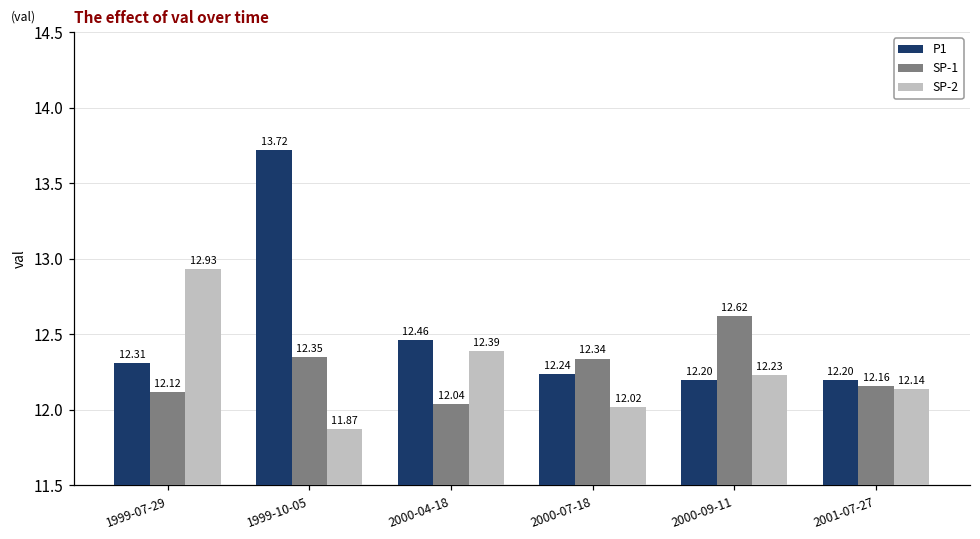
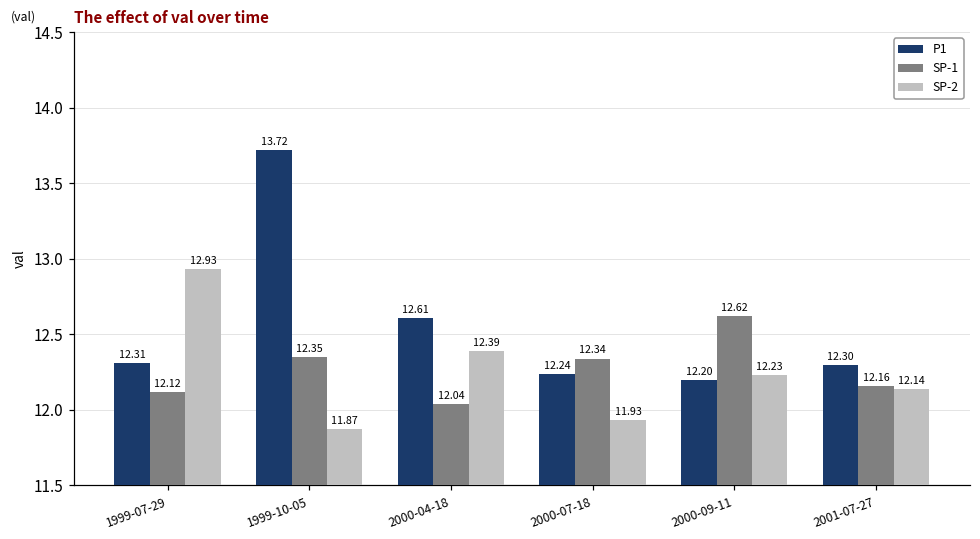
P1, 2000-04-18: 12.46 -> 12.61
SP-2, 2000-07-18: 12.02 -> 11.93
P1, 2001-07-27: 12.20 -> 12.30
